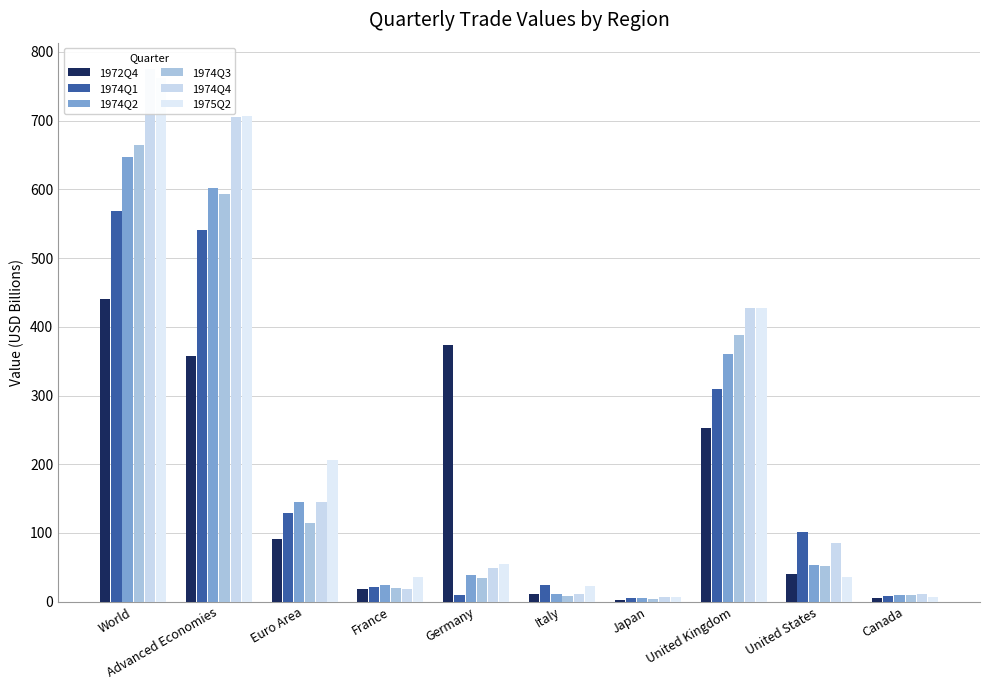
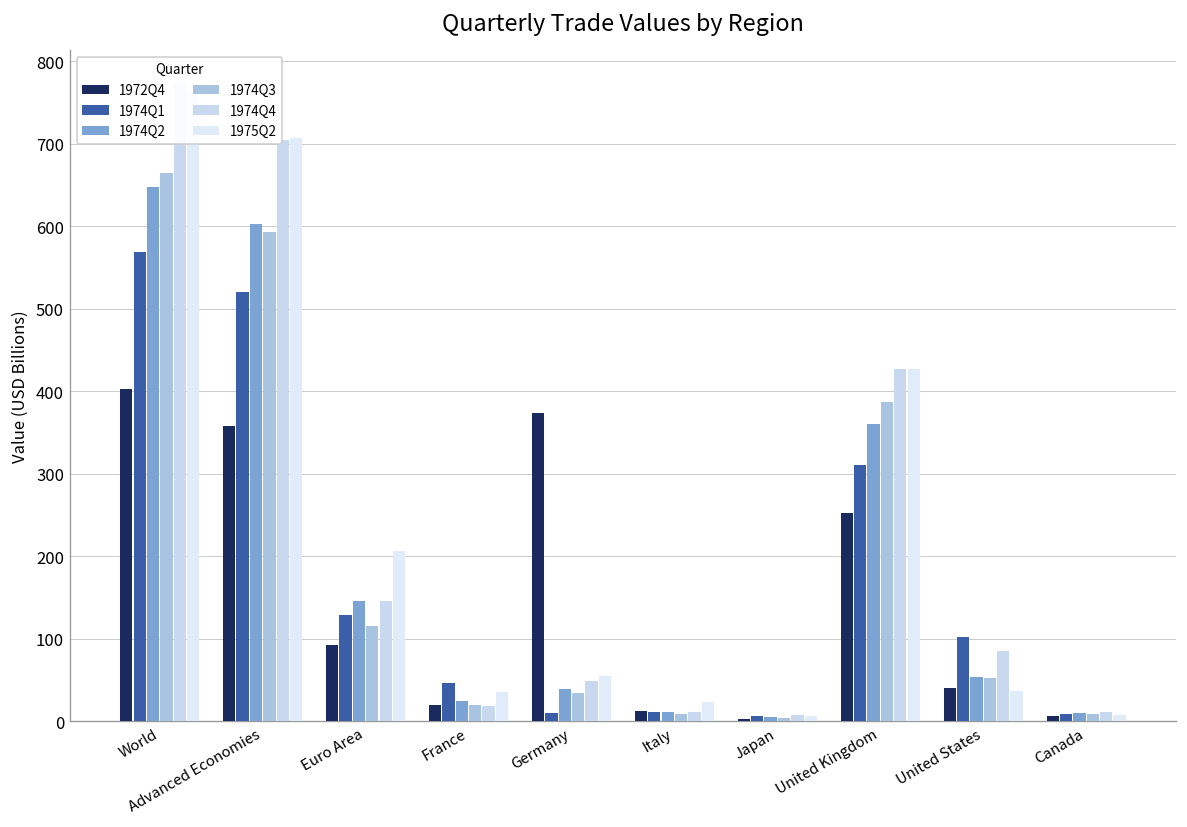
1972Q4, World: 440 -> 400
1974Q1, Advanced Economies: 540 -> 520
1974Q1, France: 20 -> 50
1974Q1, Italy: 20 -> 10
